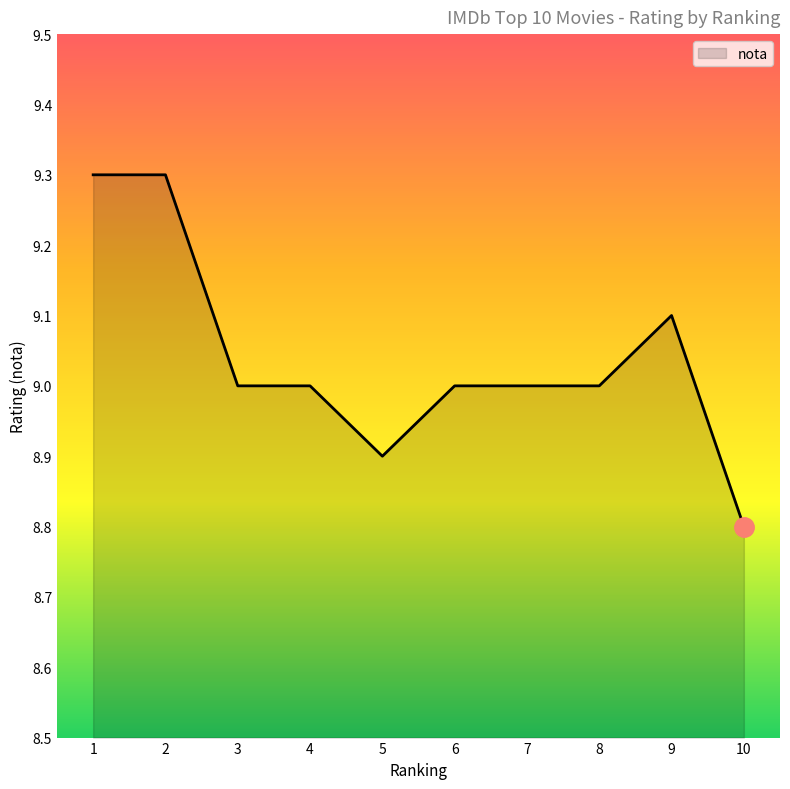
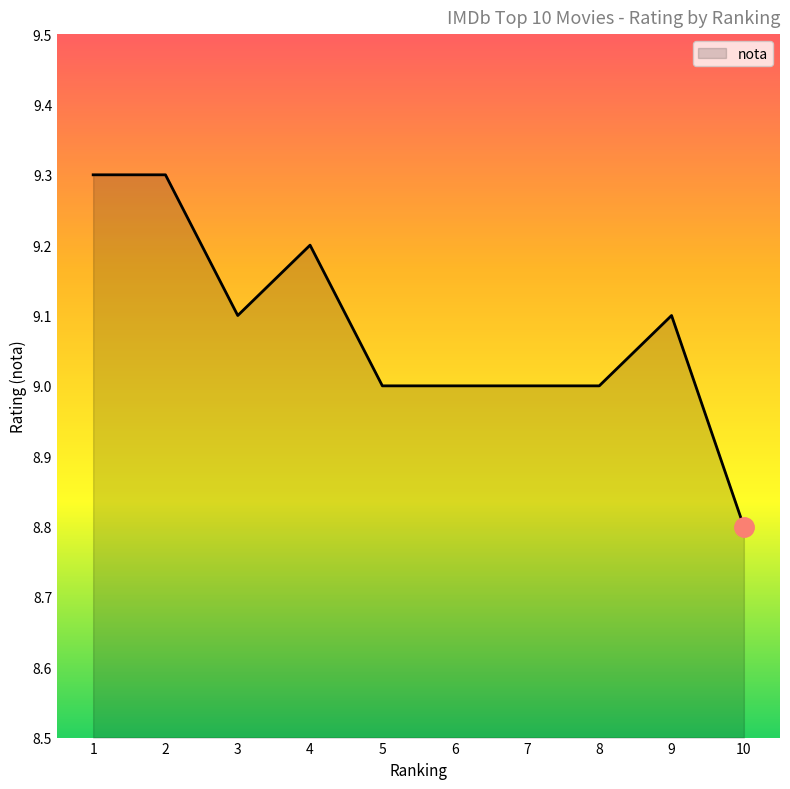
nota, 3: 9.0 -> 9.1
nota, 4: 9.0 -> 9.2
nota, 5: 8.9 -> 9.0
